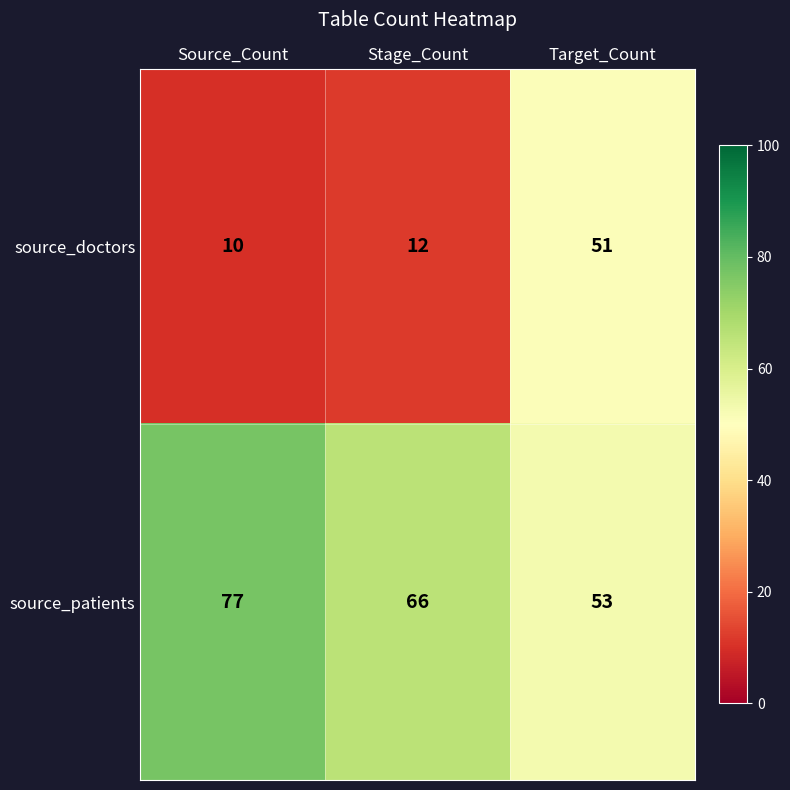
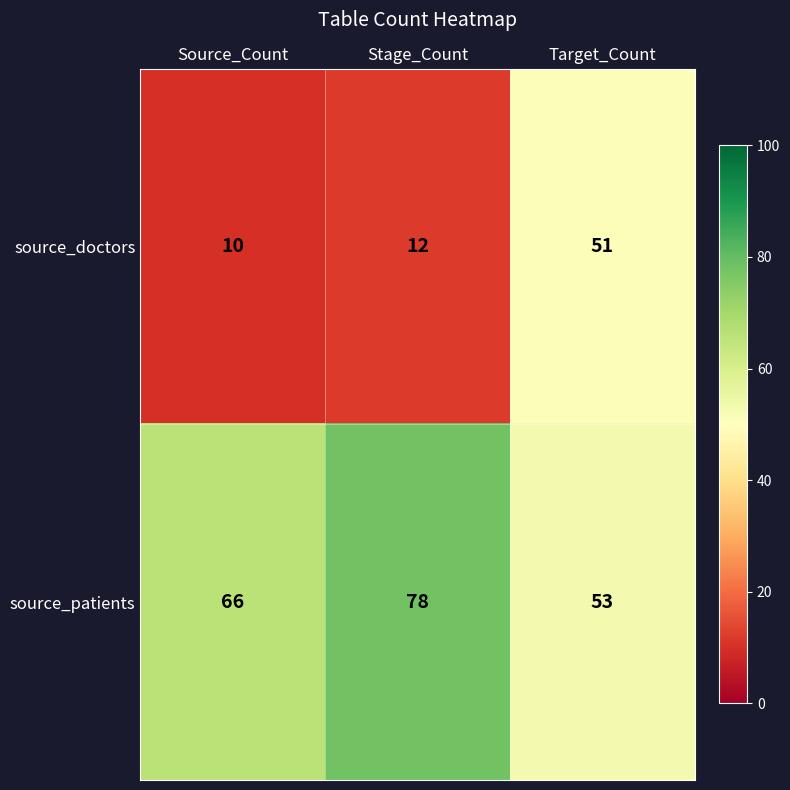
source_patients, Source_Count: 77 -> 66
source_patients, Stage_Count: 66 -> 78
